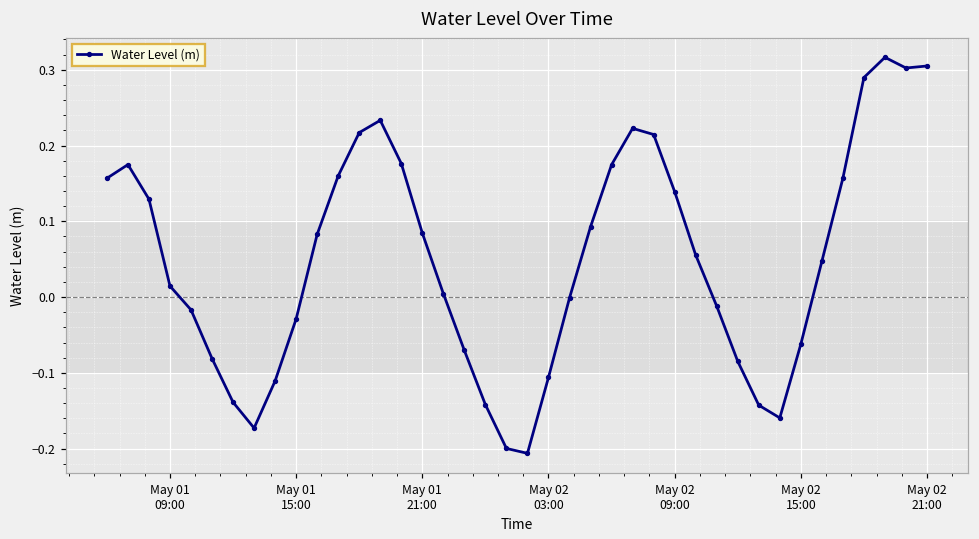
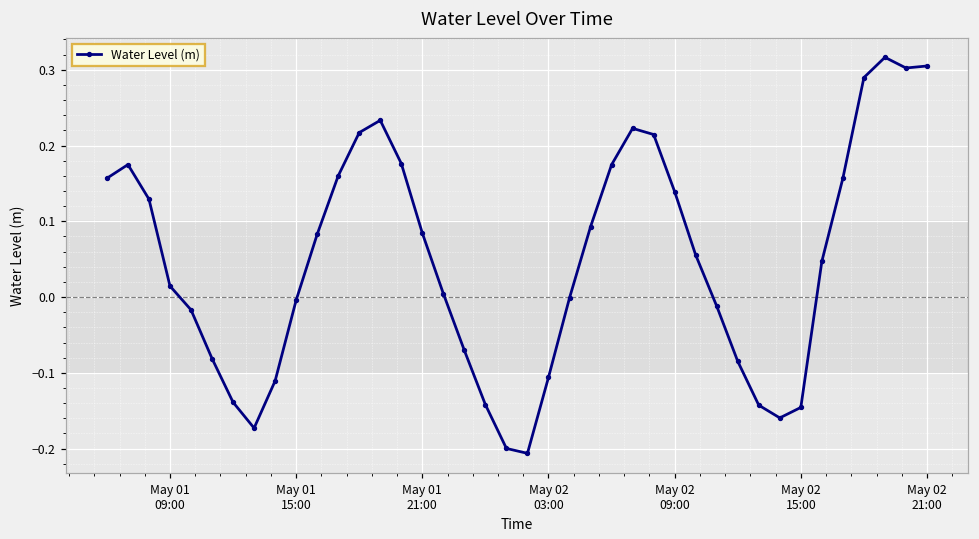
May 01 15:00: -0.03 -> 0.00
May 02 15:00: -0.06 -> -0.15
